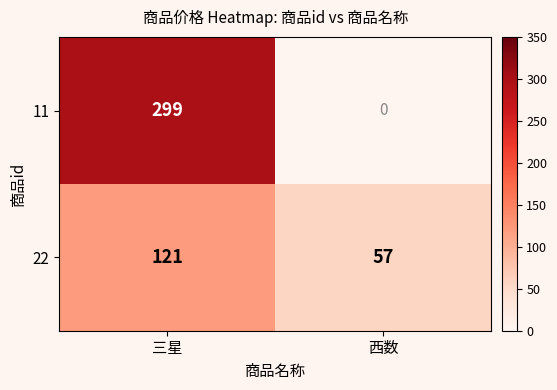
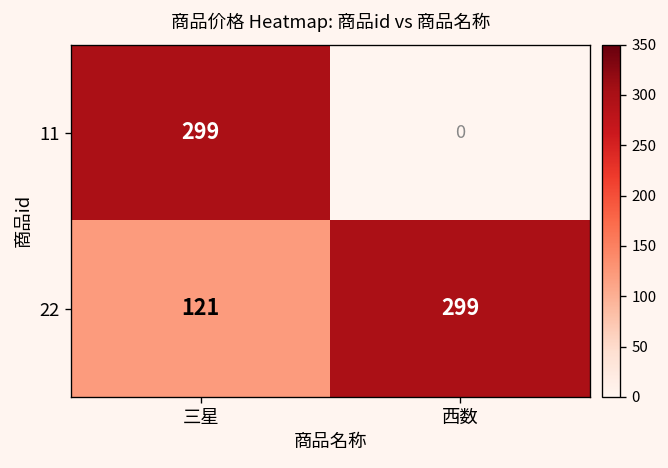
22, 西数: 57 -> 299
